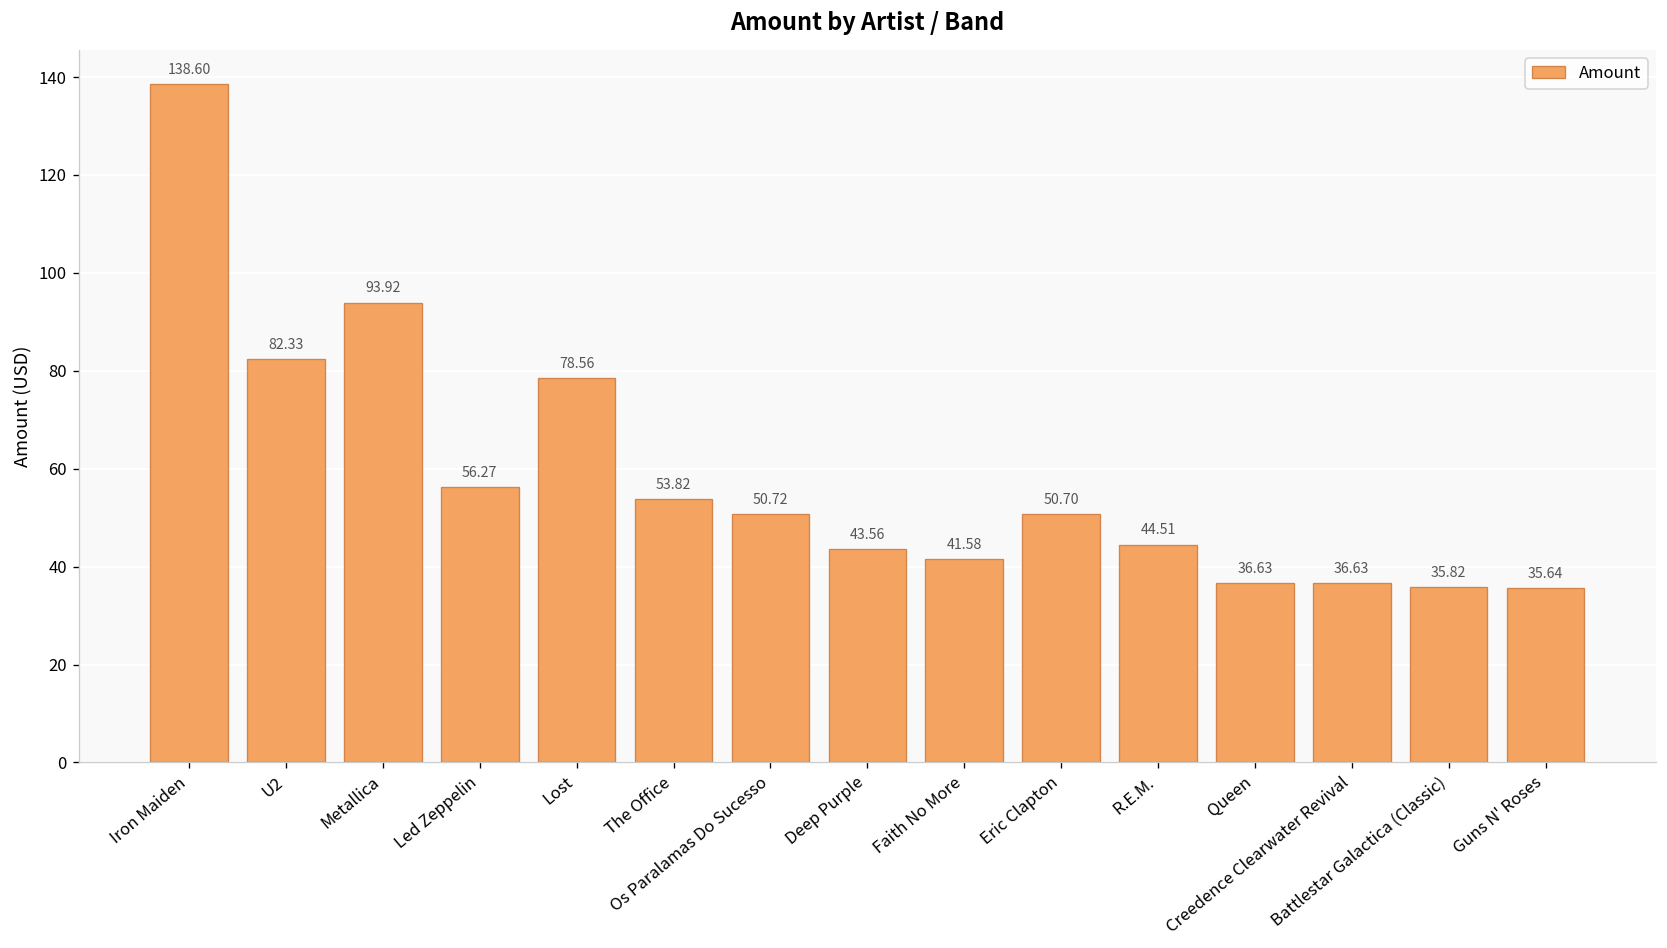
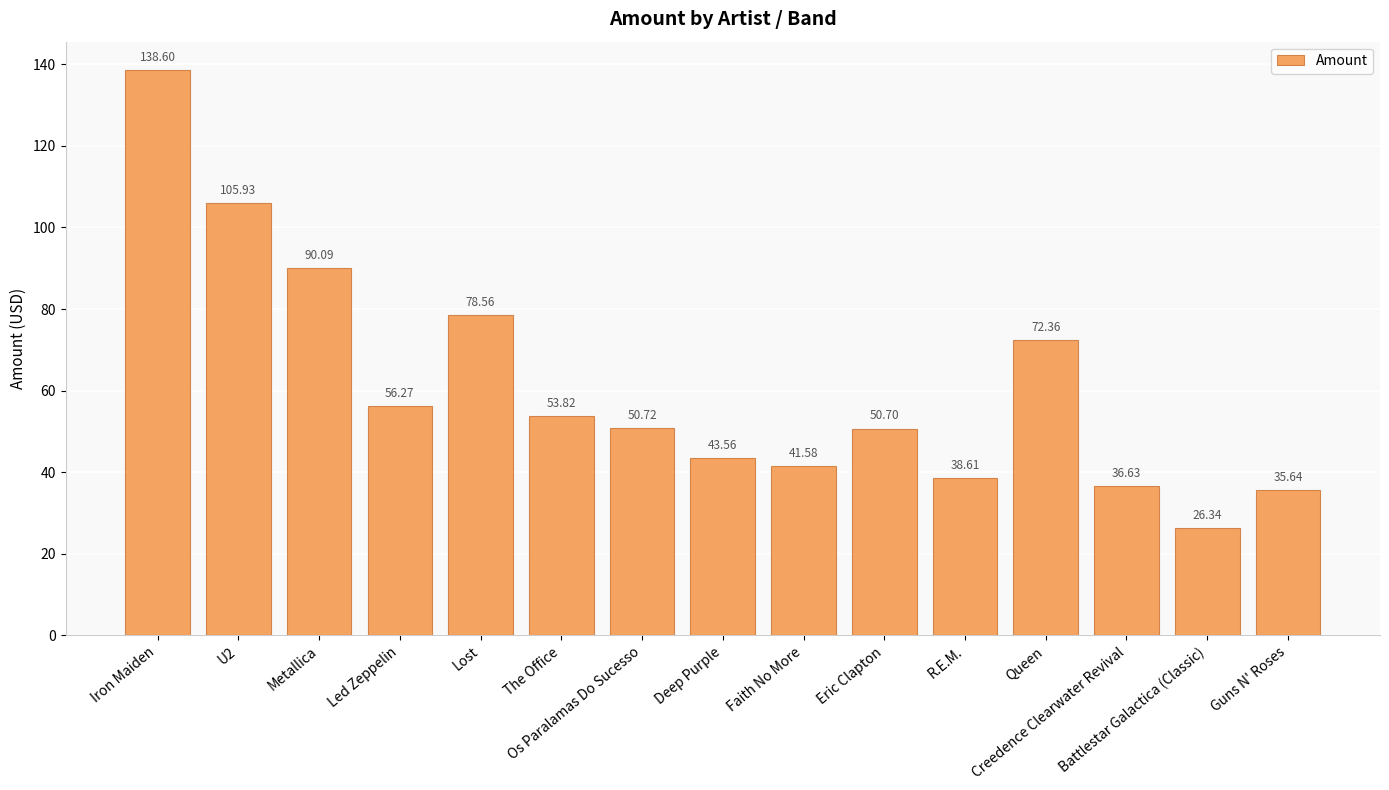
U2: 82.33 -> 105.93
Metallica: 93.92 -> 90.09
R.E.M.: 44.51 -> 38.61
Queen: 36.63 -> 72.36
Battlestar Galactica (Classic): 35.82 -> 26.34
